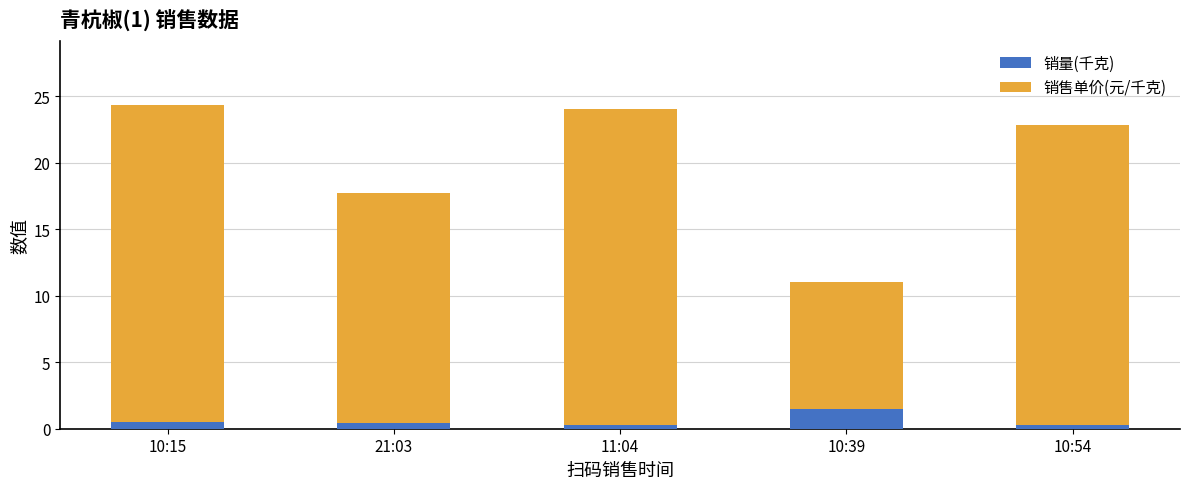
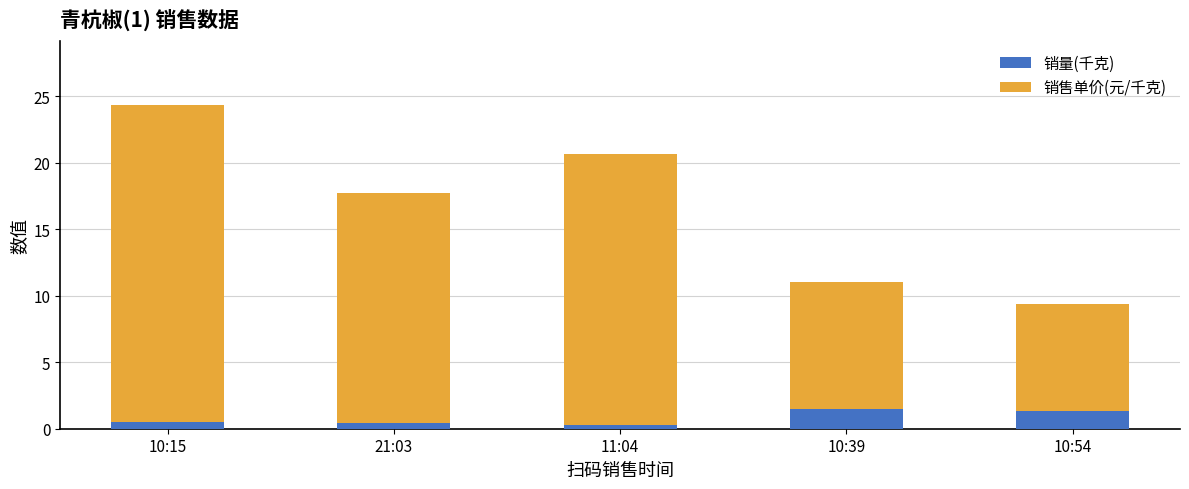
销售单价(元/千克), 11:04: 23.8 -> 20.4
销量(千克), 10:54: 0.3 -> 1.3
销售单价(元/千克), 10:54: 22.5 -> 8.0
